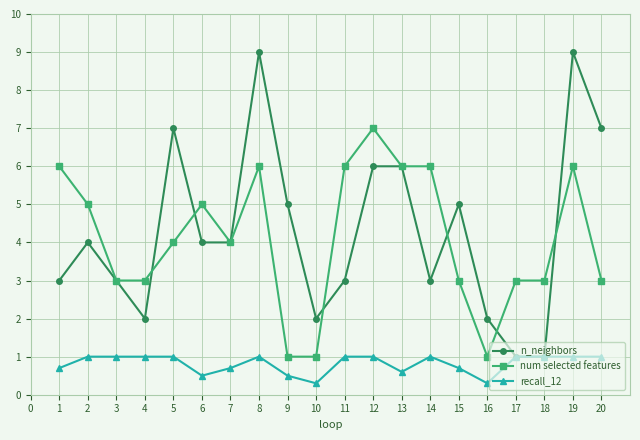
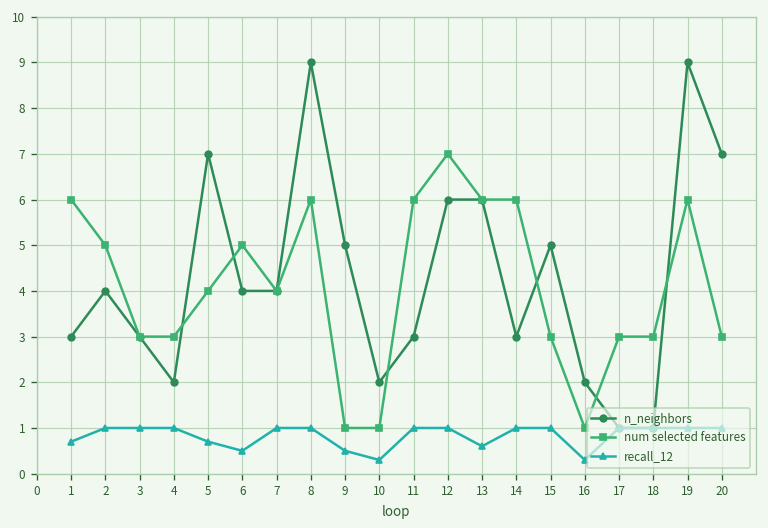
recall_12, 5: 1.0 -> 0.7
recall_12, 7: 0.7 -> 1.0
recall_12, 15: 0.7 -> 1.0
